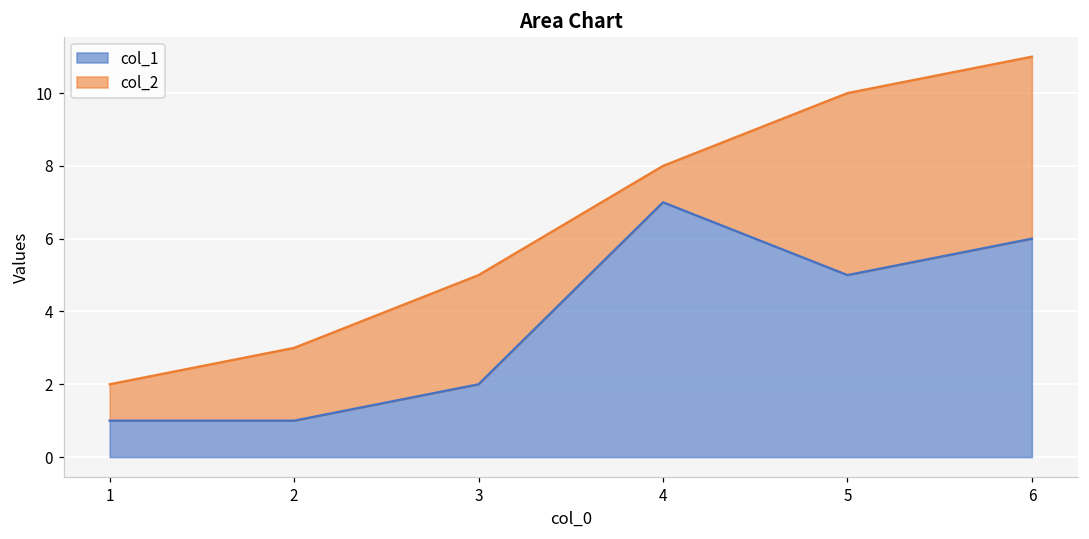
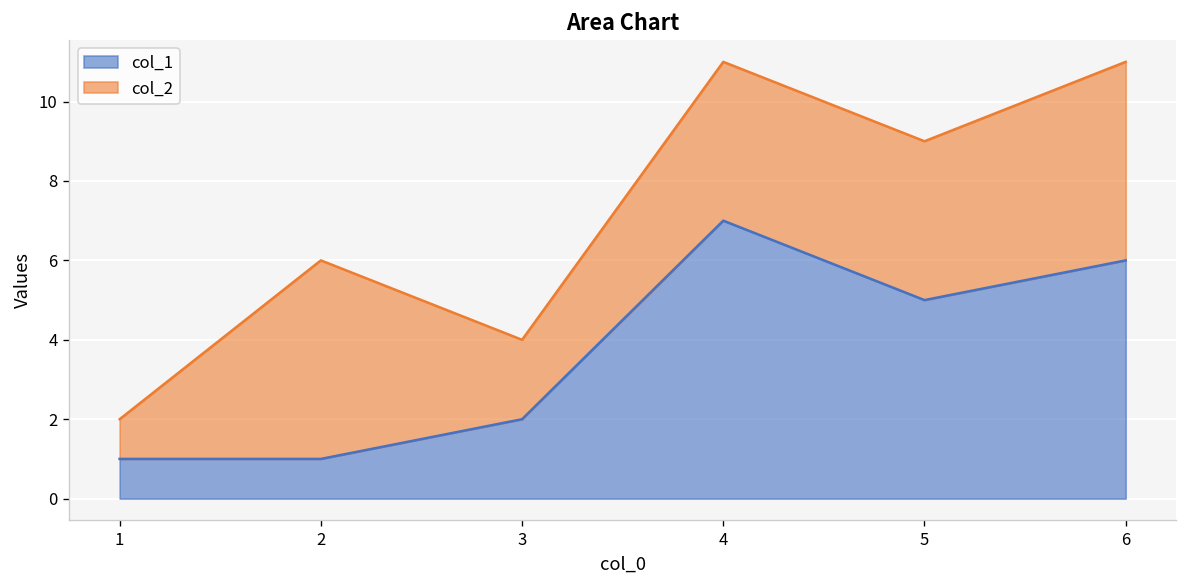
col_2, 2: 2 -> 5
col_2, 3: 3 -> 2
col_2, 4: 1 -> 4
col_2, 5: 5 -> 4
